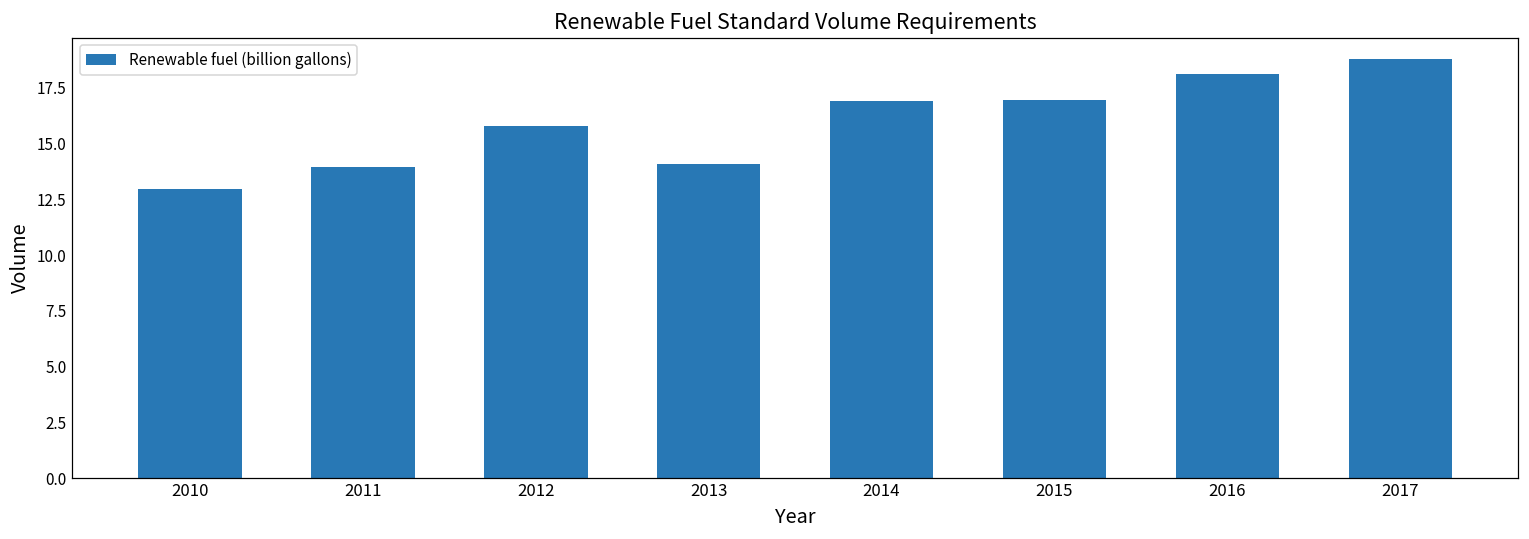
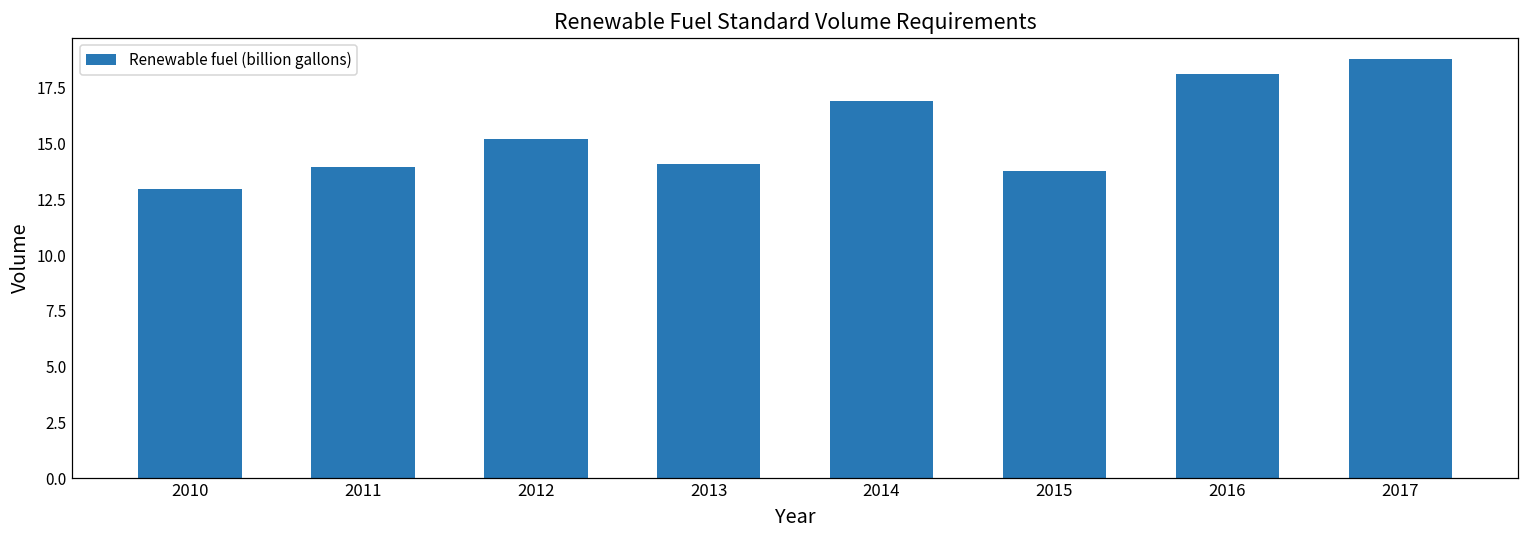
2012: 15.8 -> 15.2
2015: 16.9 -> 13.8
